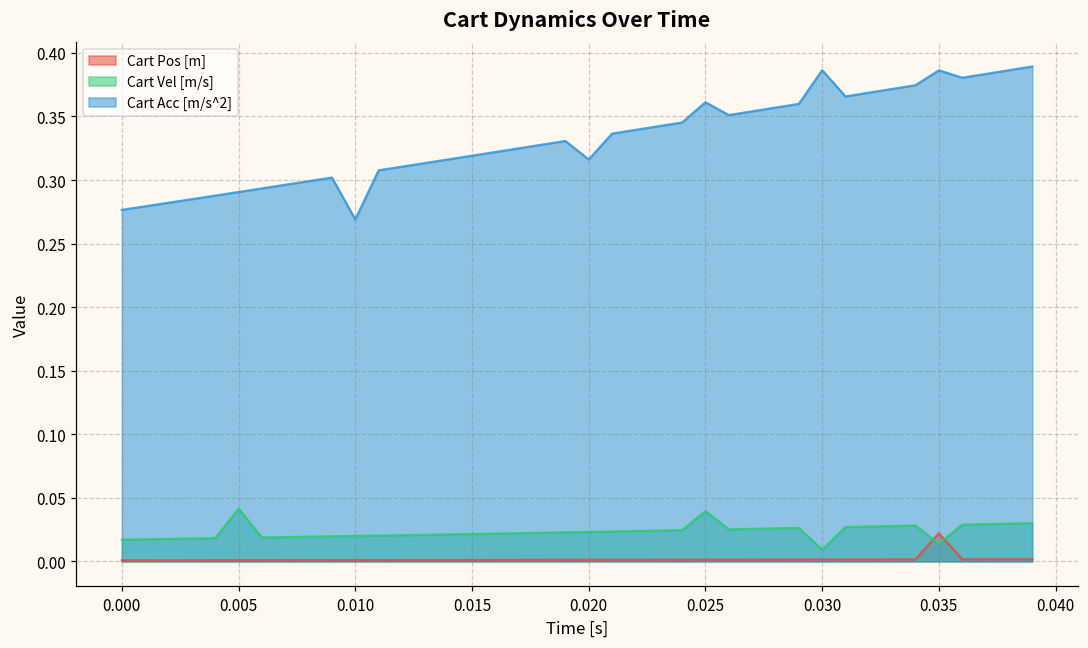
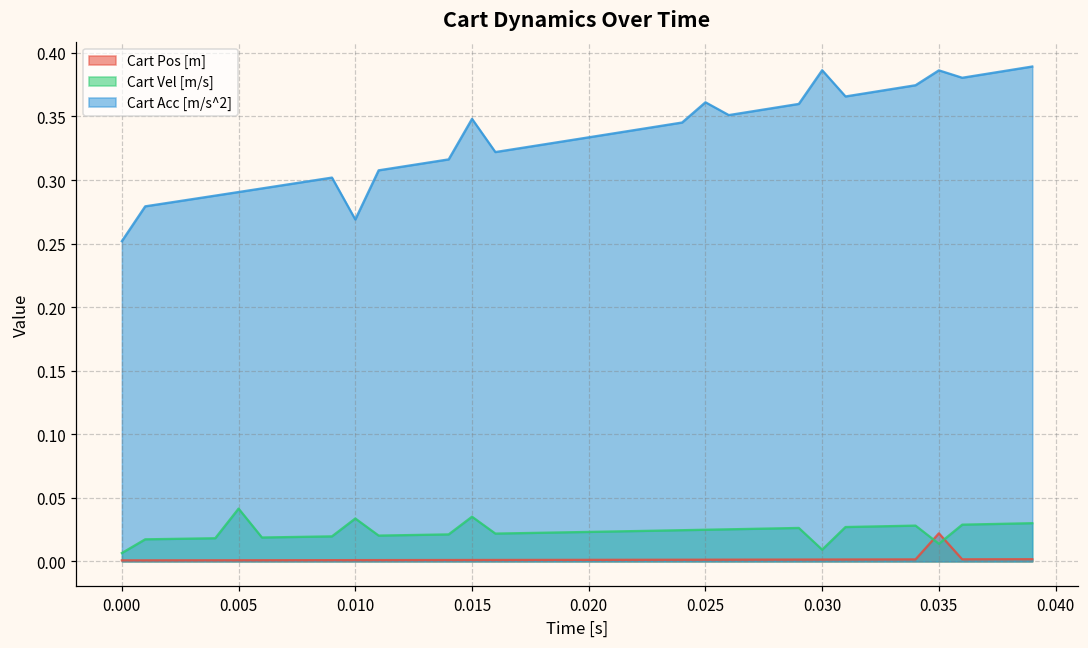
Cart Vel [m/s], 0.000: 0.017 -> 0.007
Cart Acc [m/s^2], 0.000: 0.277 -> 0.252
Cart Vel [m/s], 0.010: 0.020 -> 0.034
Cart Vel [m/s], 0.015: 0.022 -> 0.035
Cart Acc [m/s^2], 0.015: 0.319 -> 0.348
Cart Acc [m/s^2], 0.020: 0.316 -> 0.334
Cart Vel [m/s], 0.025: 0.040 -> 0.025
